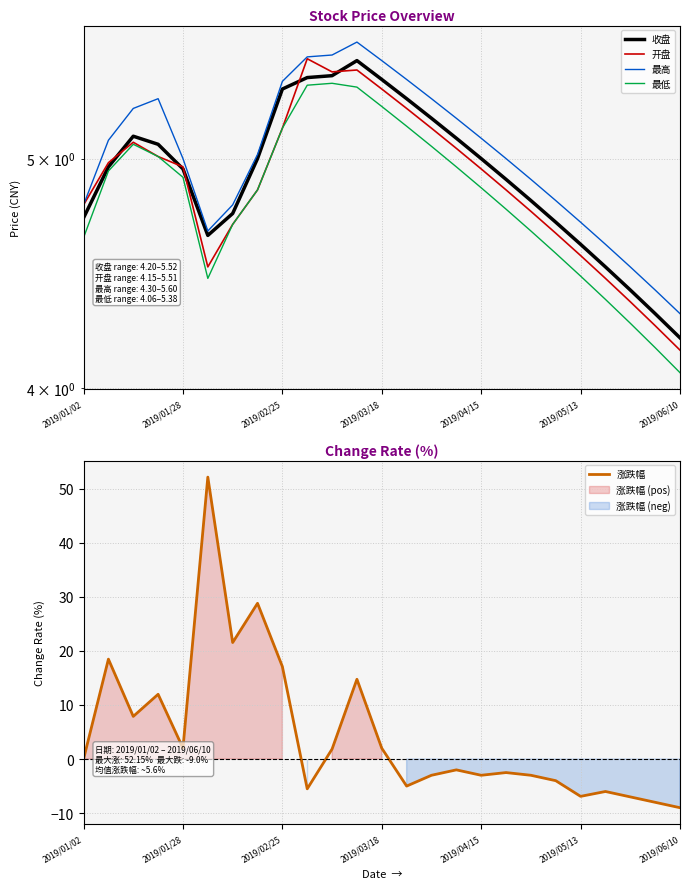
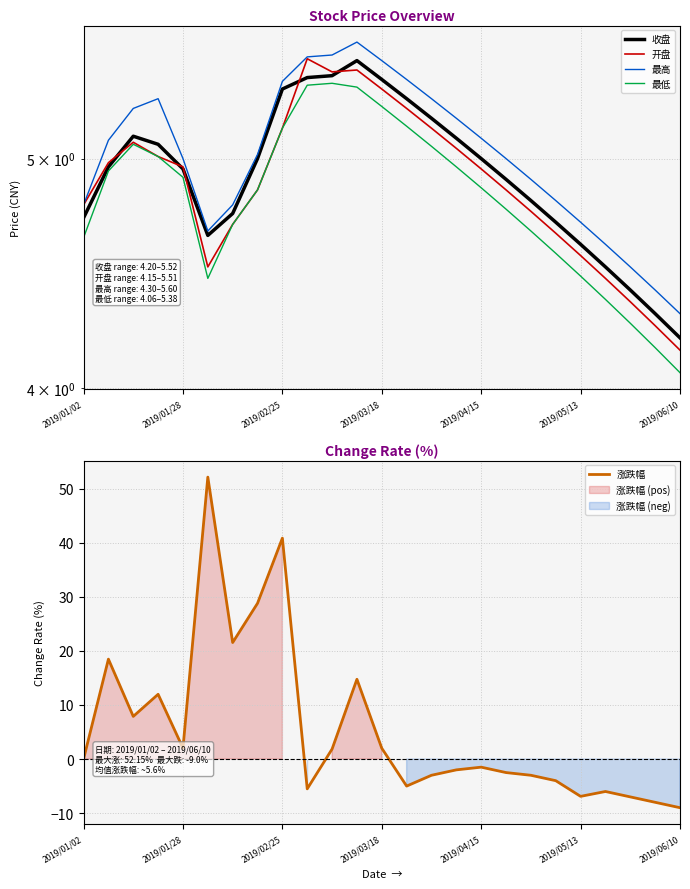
Change Rate (%), 2019/02/25: 17 -> 41
Change Rate (%), 2019/04/15: -3 -> -2
